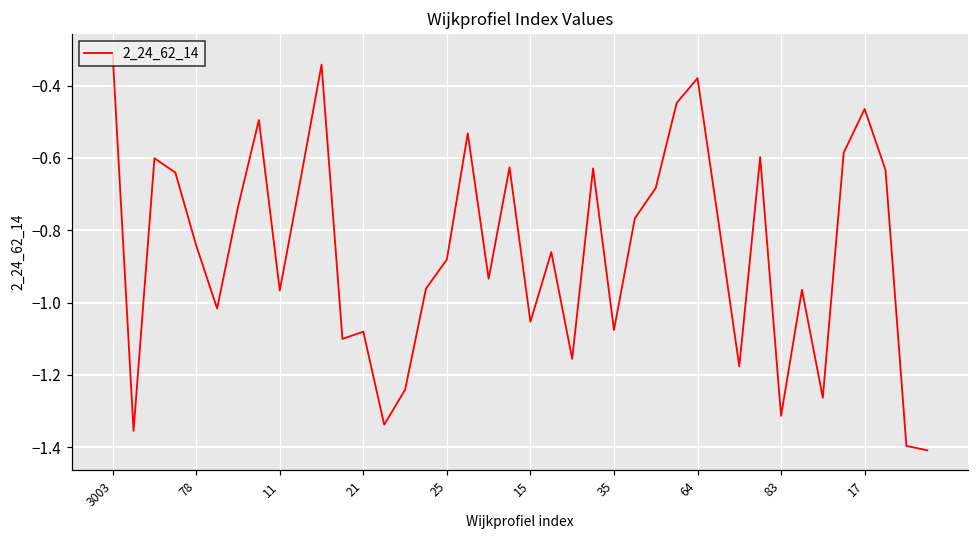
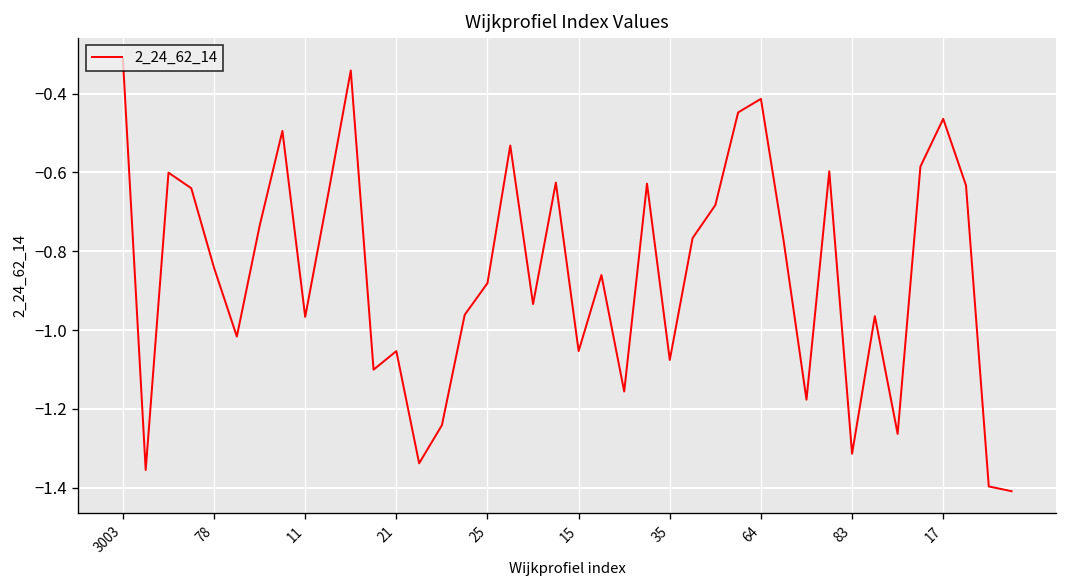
21: -1.08 -> -1.05
64: -0.38 -> -0.41
